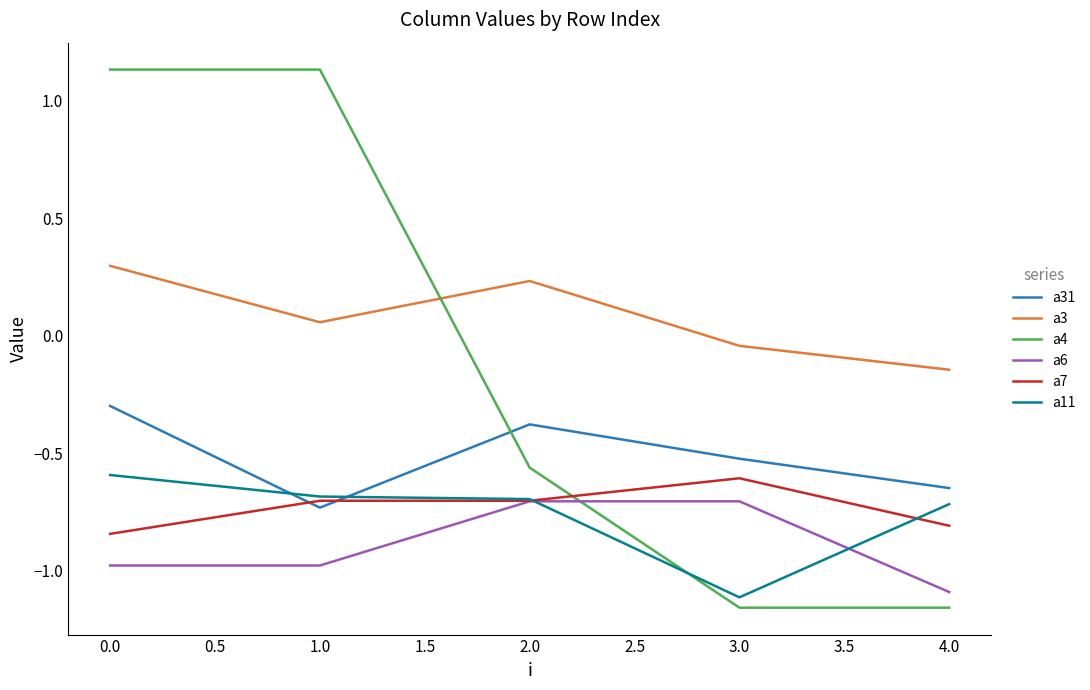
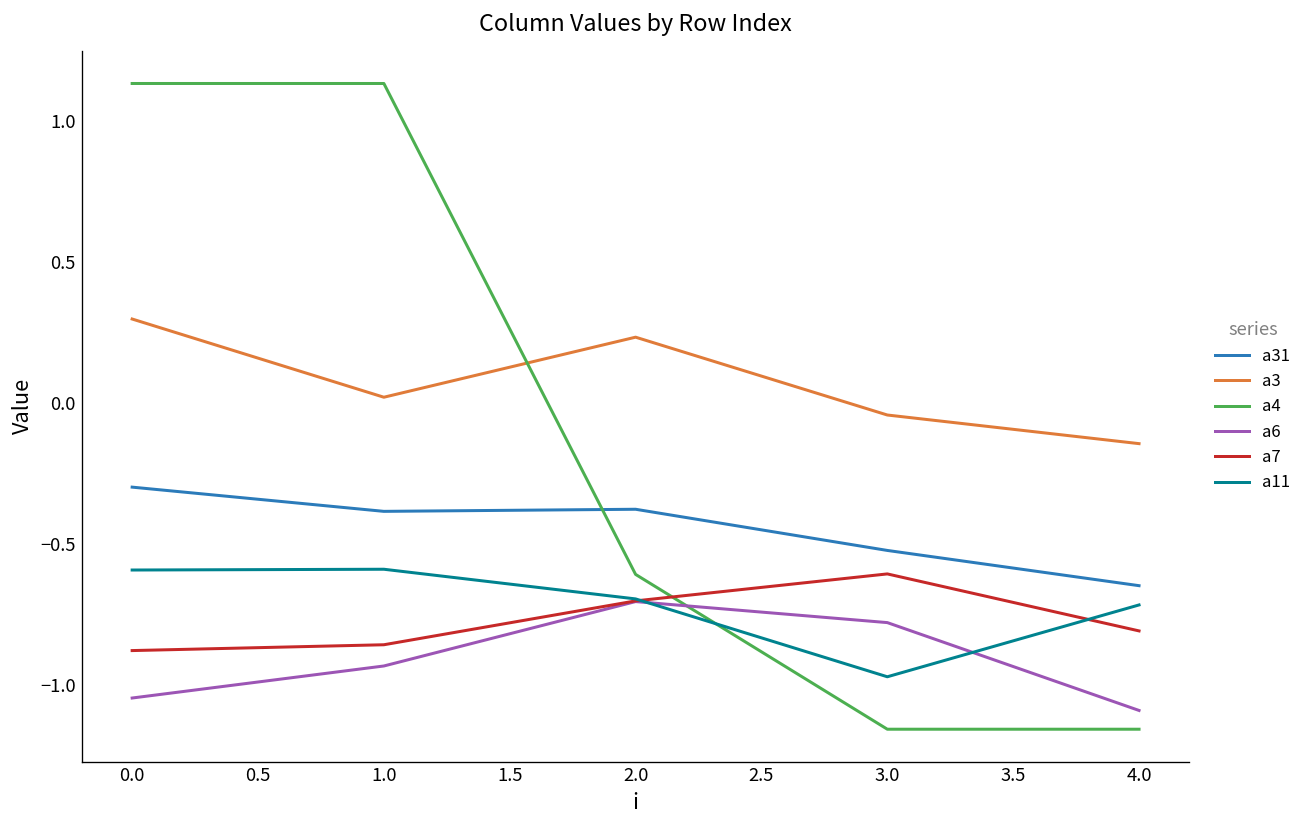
a6, 0.0: -0.98 -> -1.05
a7, 0.0: -0.84 -> -0.88
a31, 1.0: -0.73 -> -0.38
a3, 1.0: 0.06 -> 0.02
a6, 1.0: -0.98 -> -0.93
a7, 1.0: -0.70 -> -0.86
a11, 1.0: -0.68 -> -0.59
a4, 2.0: -0.56 -> -0.61
a6, 3.0: -0.70 -> -0.78
a11, 3.0: -1.11 -> -0.97
